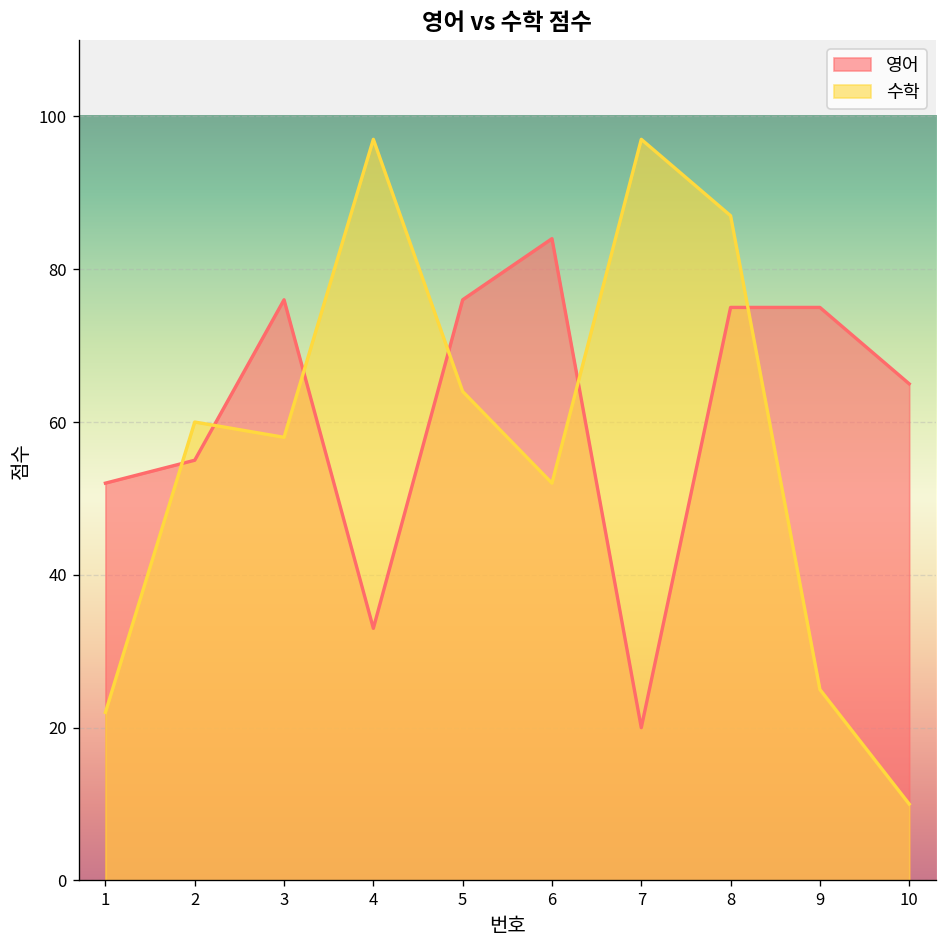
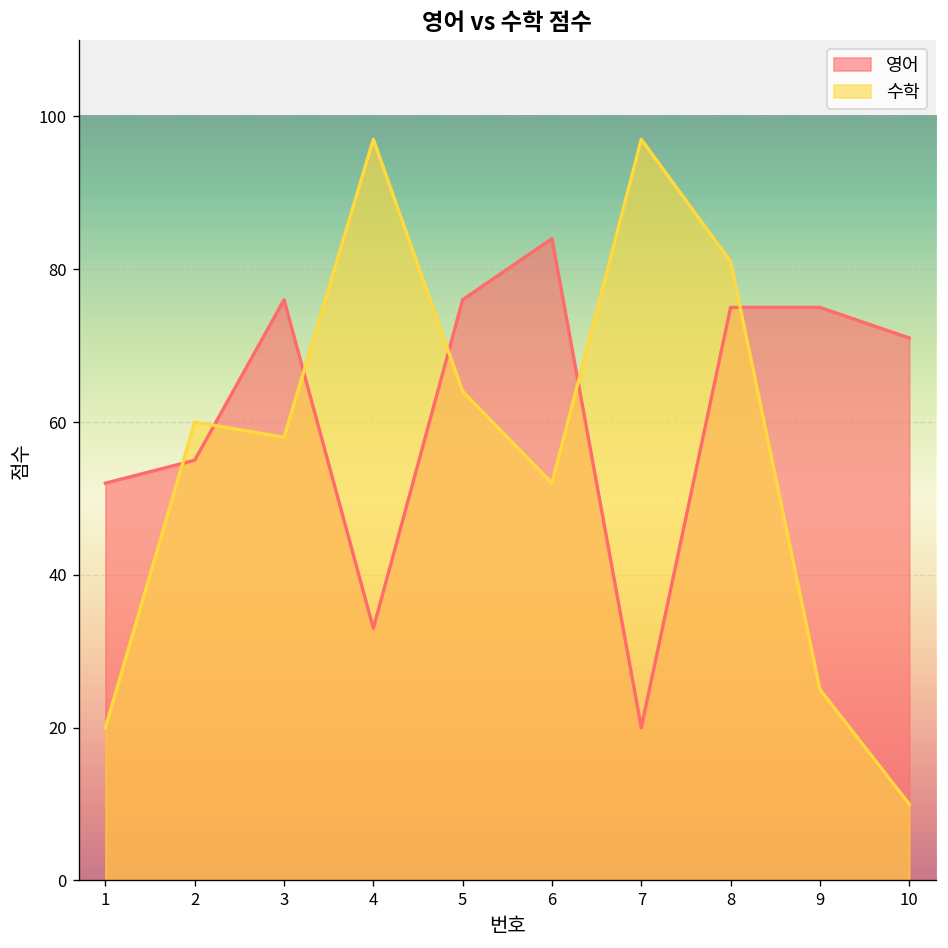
수학, 1: 22 -> 20
수학, 8: 87 -> 81
영어, 10: 65 -> 71
